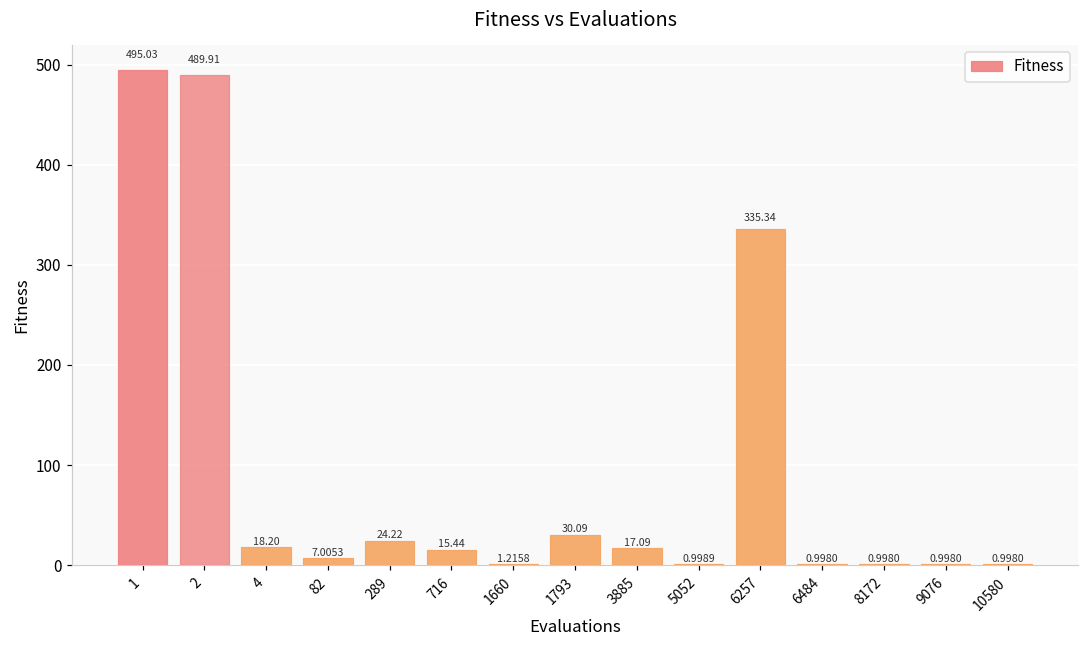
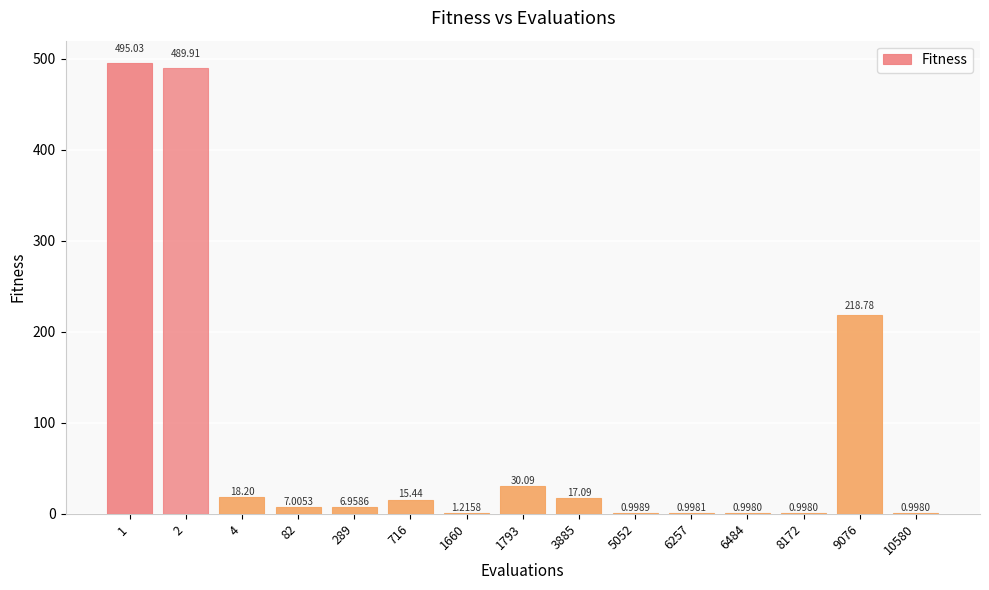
289: 24.22 -> 6.9586
6257: 335.34 -> 0.9981
9076: 0.9980 -> 218.78
